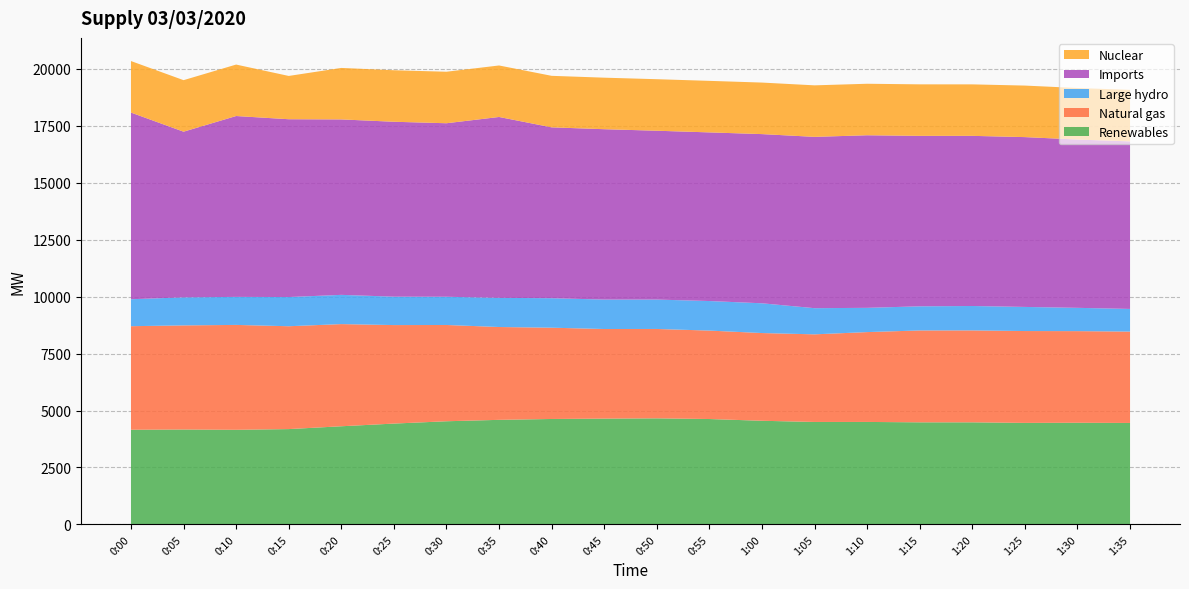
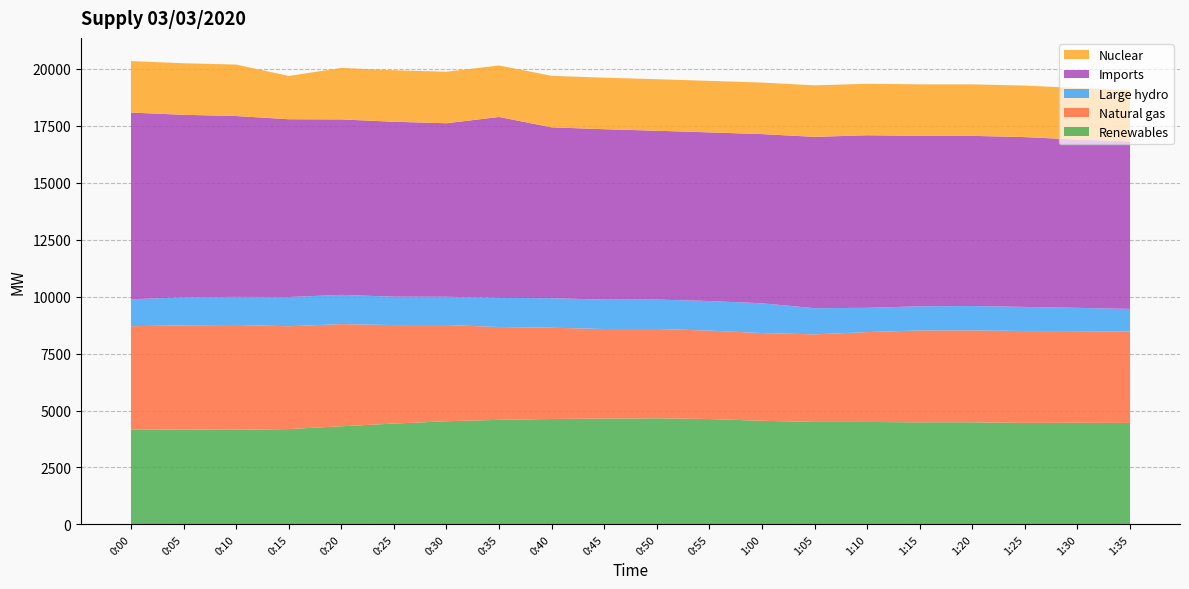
Imports, 0:05: 7300 -> 8000
